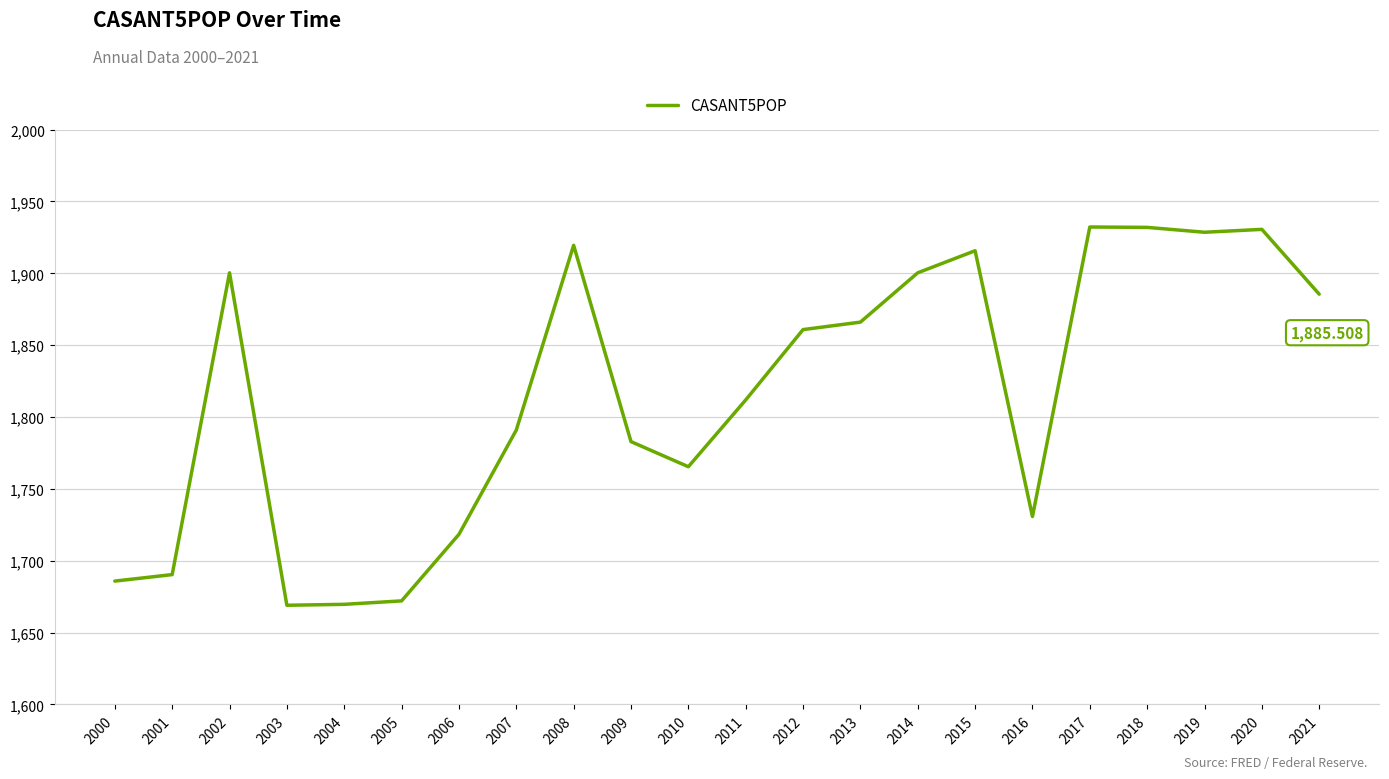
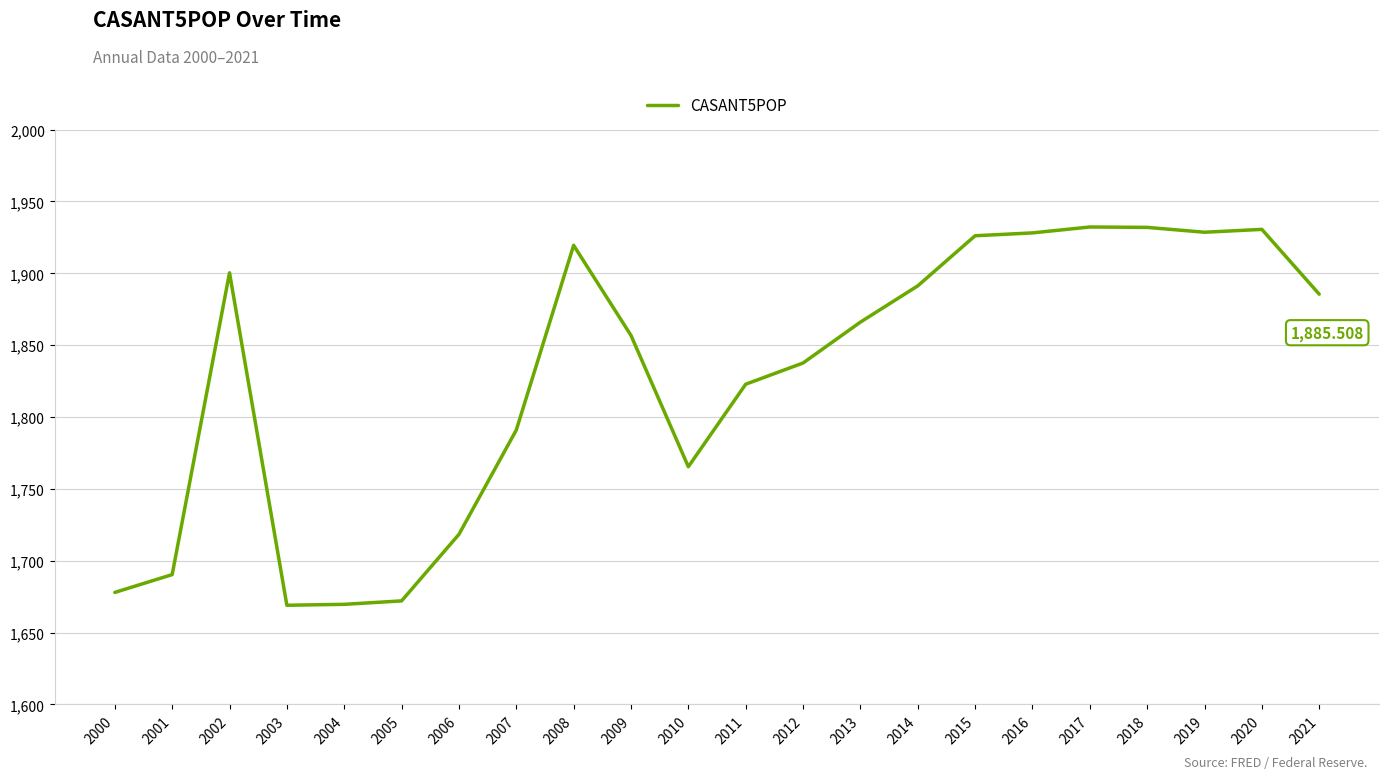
2000: 1,686 -> 1,678
2009: 1,783 -> 1,857
2011: 1,812 -> 1,823
2012: 1,861 -> 1,838
2014: 1,900 -> 1,891
2015: 1,916 -> 1,926
2016: 1,731 -> 1,928
